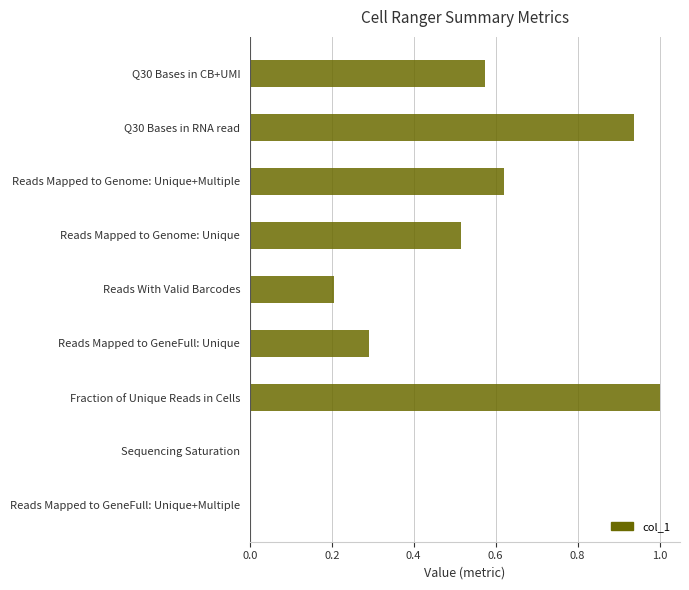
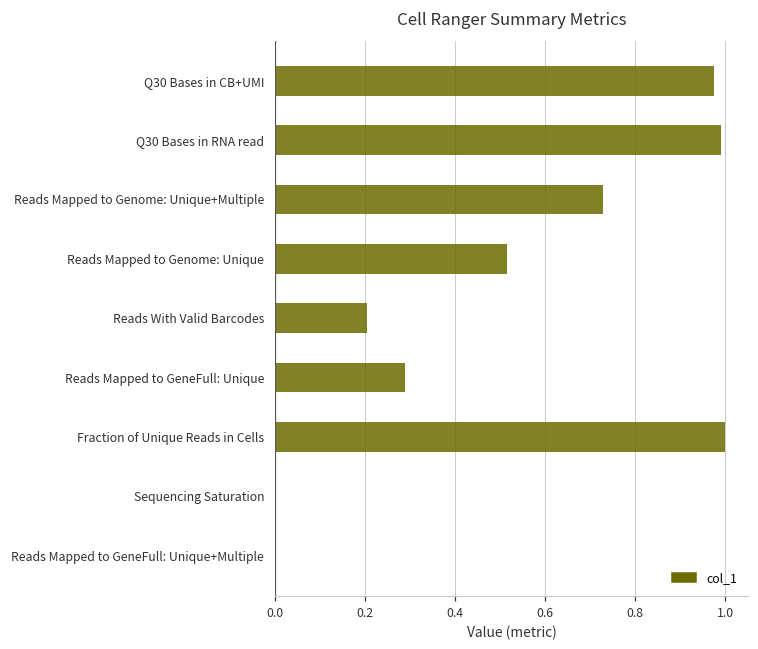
Q30 Bases in CB+UMI: 0.58 -> 0.98
Q30 Bases in RNA read: 0.94 -> 0.99
Reads Mapped to Genome: Unique+Multiple: 0.62 -> 0.73
